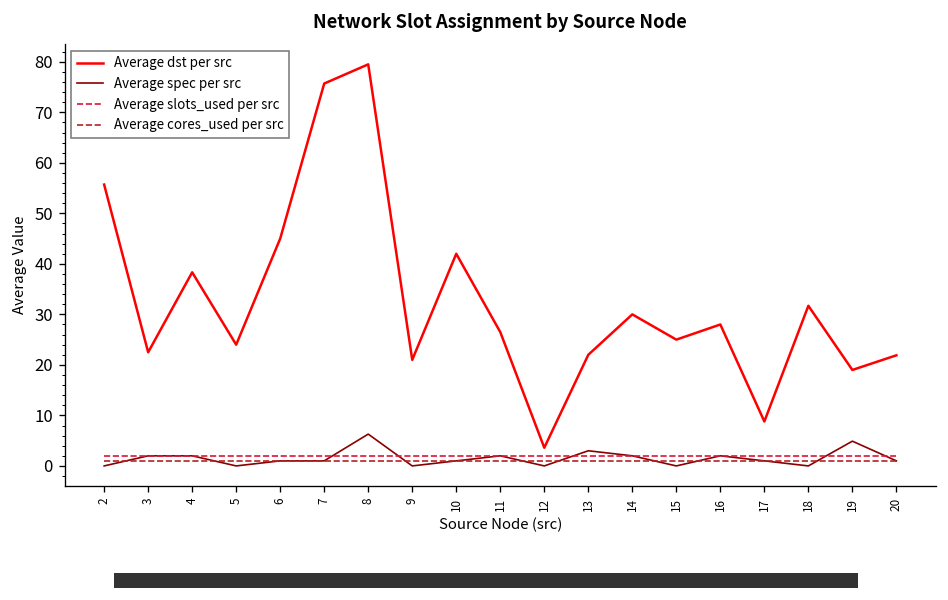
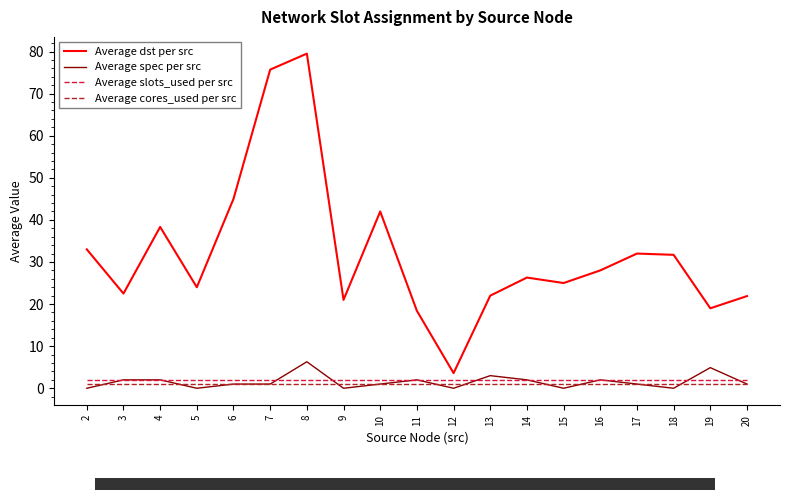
Average dst per src, 2: 56 -> 33
Average dst per src, 11: 27 -> 18
Average dst per src, 14: 30 -> 26
Average dst per src, 17: 9 -> 32
